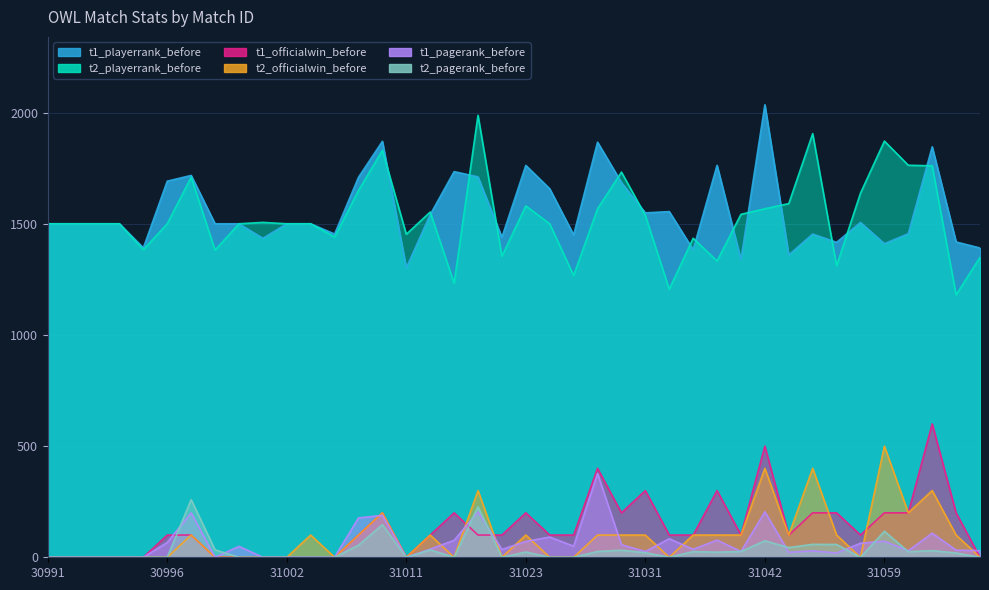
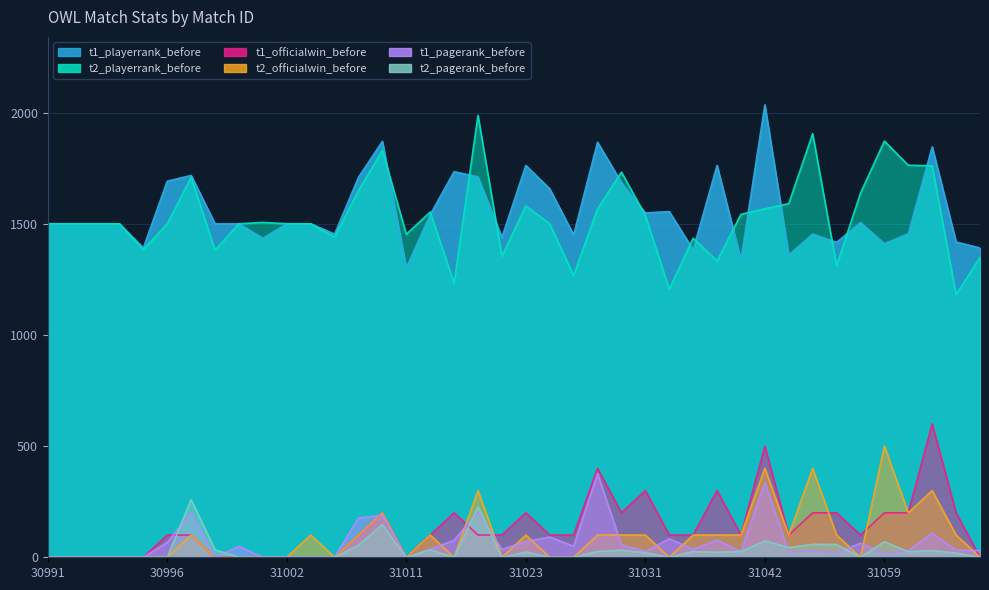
t1_pagerank_before, 31042: 200 -> 340
t1_pagerank_before, 31059: 70 -> 20
t2_pagerank_before, 31059: 120 -> 70
